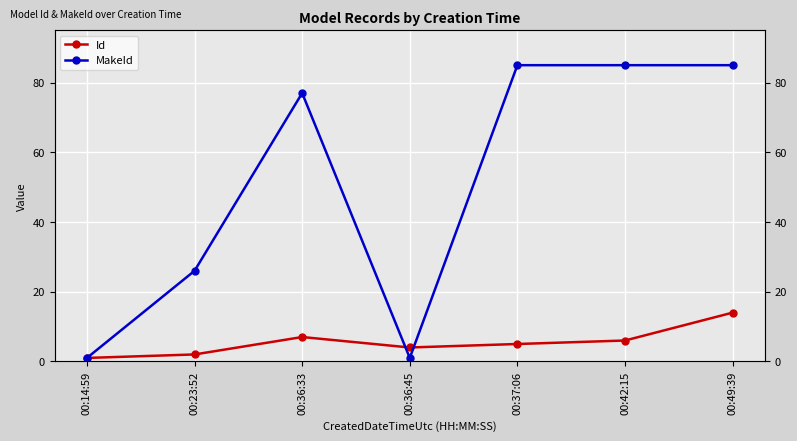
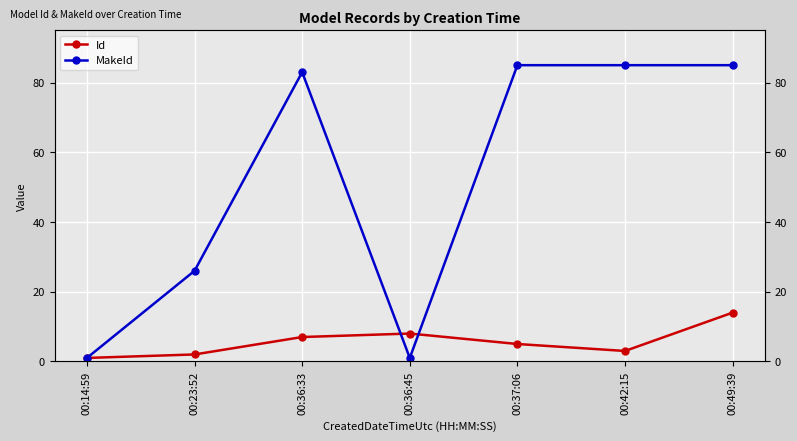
MakeId, 00:36:33: 77 -> 83
Id, 00:36:45: 4 -> 8
Id, 00:42:15: 6 -> 3
